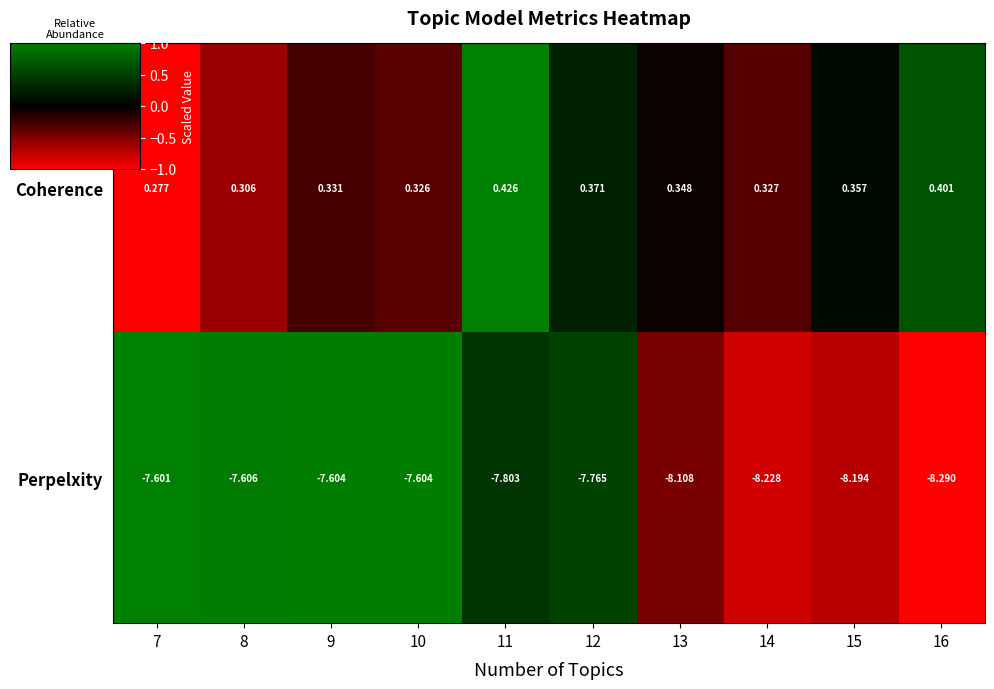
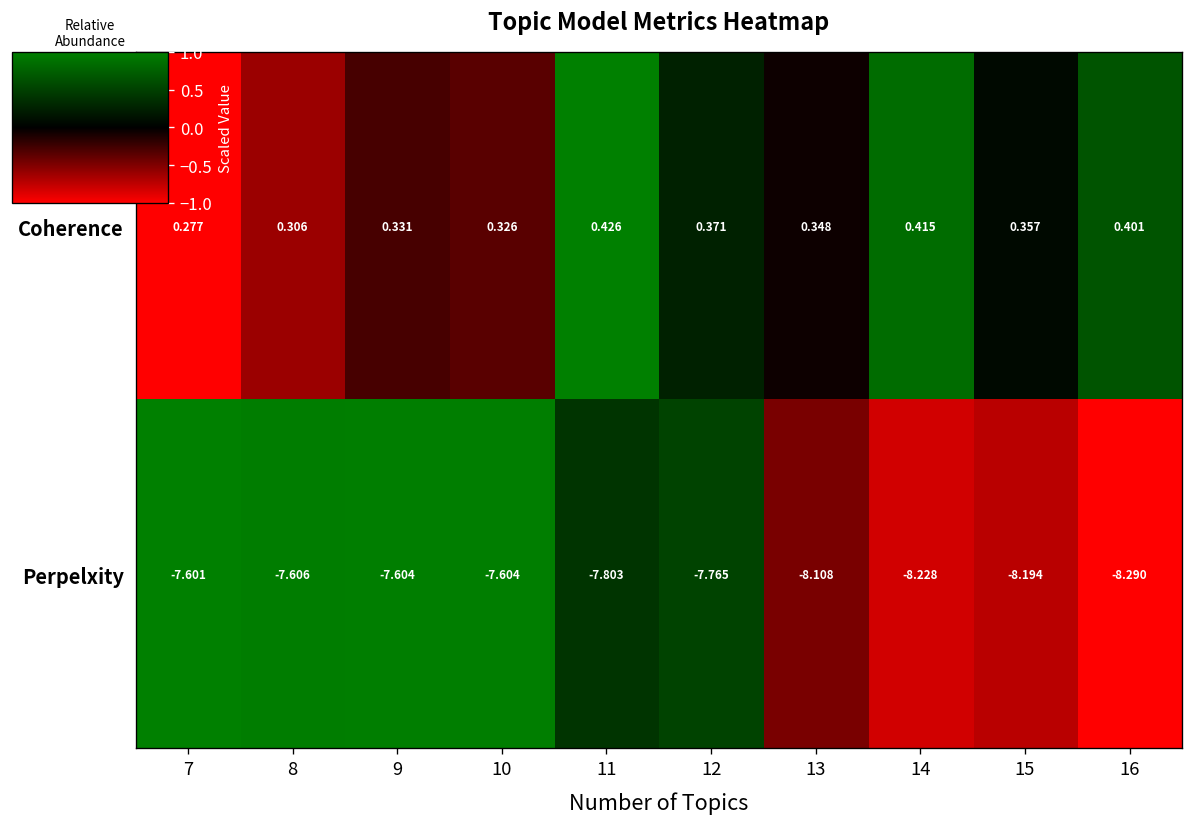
Coherence, 14: 0.327 -> 0.415
